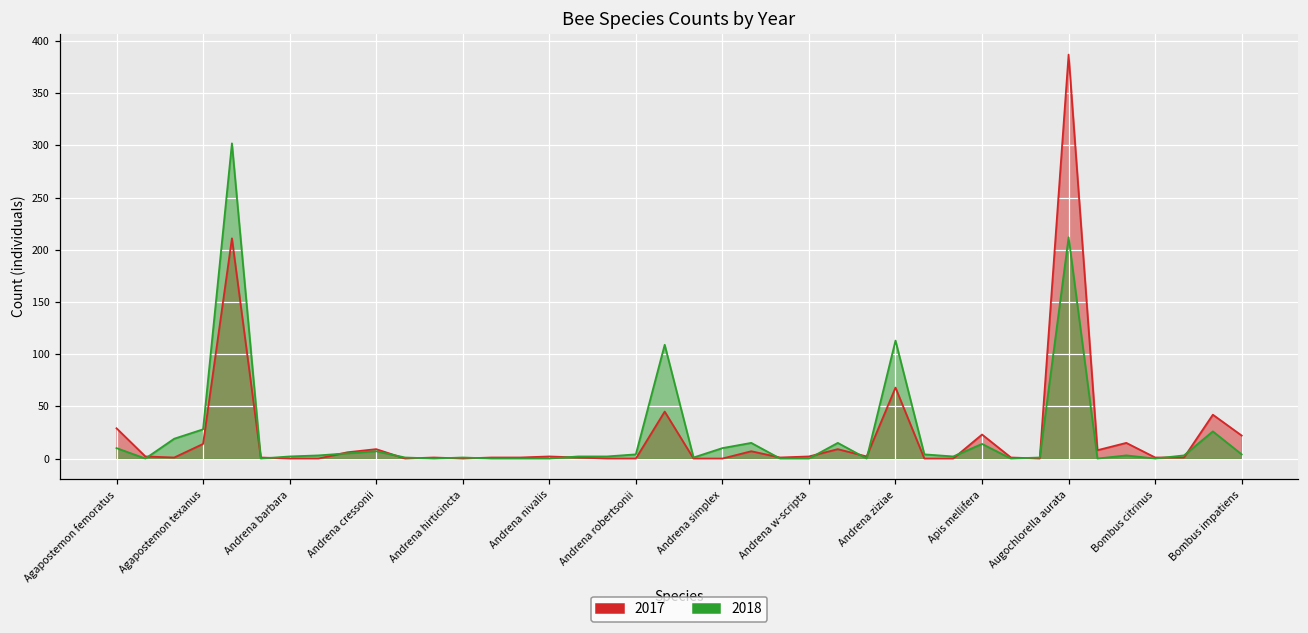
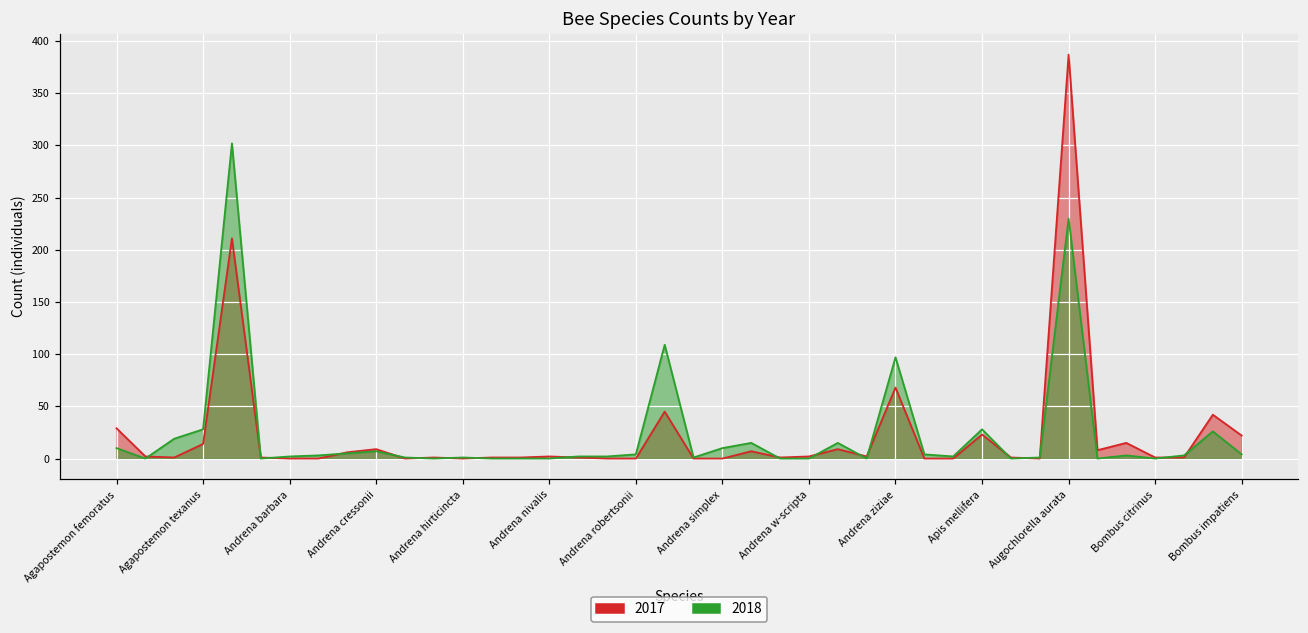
2018, Andrena ziziae: 110 -> 100
2018, Apis mellifera: 10 -> 30
2018, Augochlorella aurata: 210 -> 230
